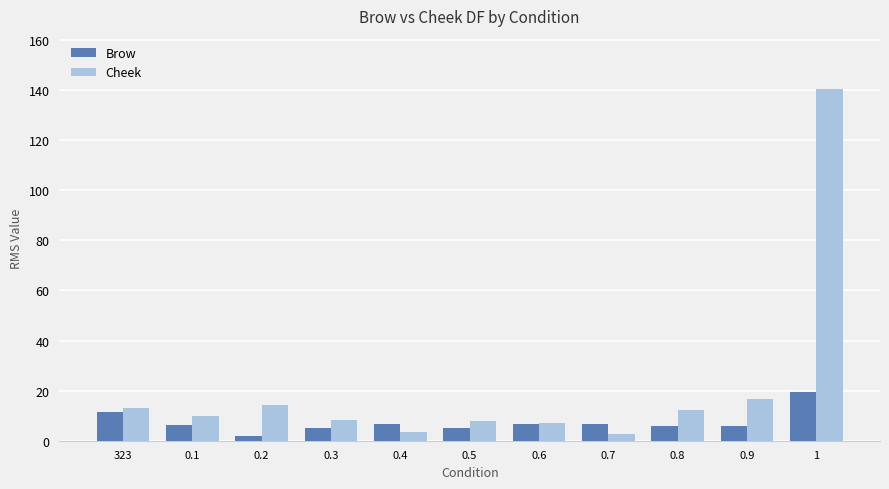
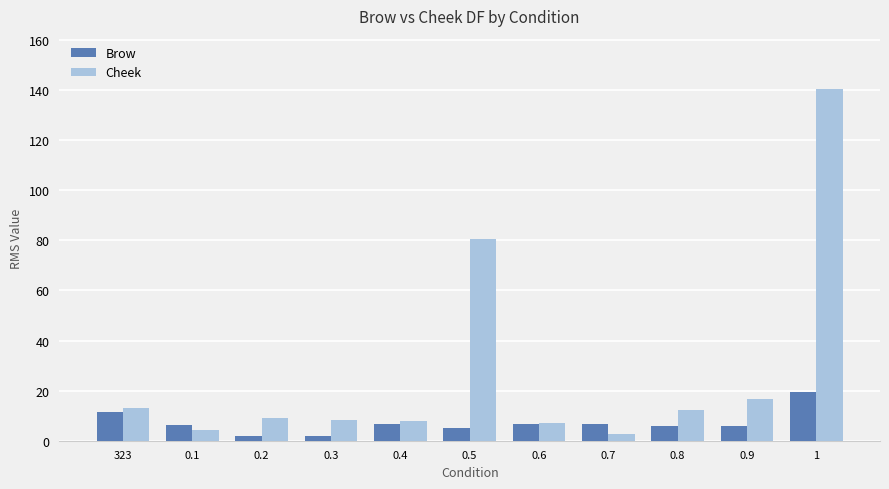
Cheek, 0.1: 10 -> 4
Cheek, 0.2: 14 -> 9
Brow, 0.3: 5 -> 2
Cheek, 0.4: 4 -> 8
Cheek, 0.5: 8 -> 81
